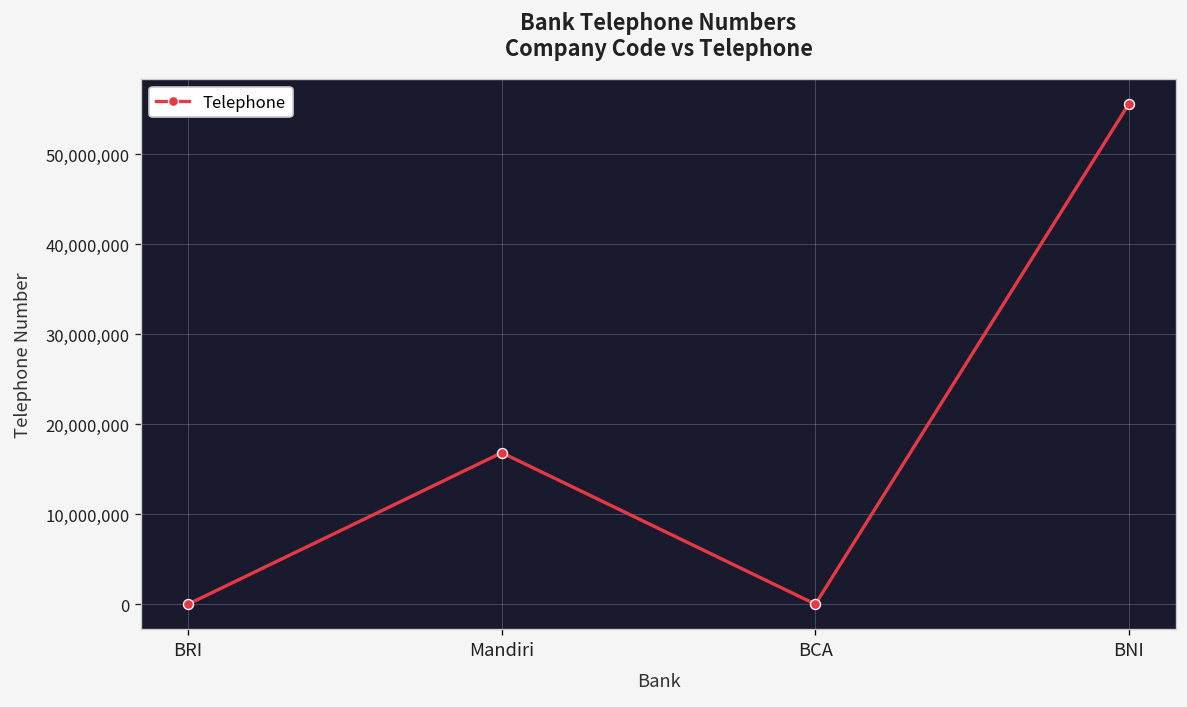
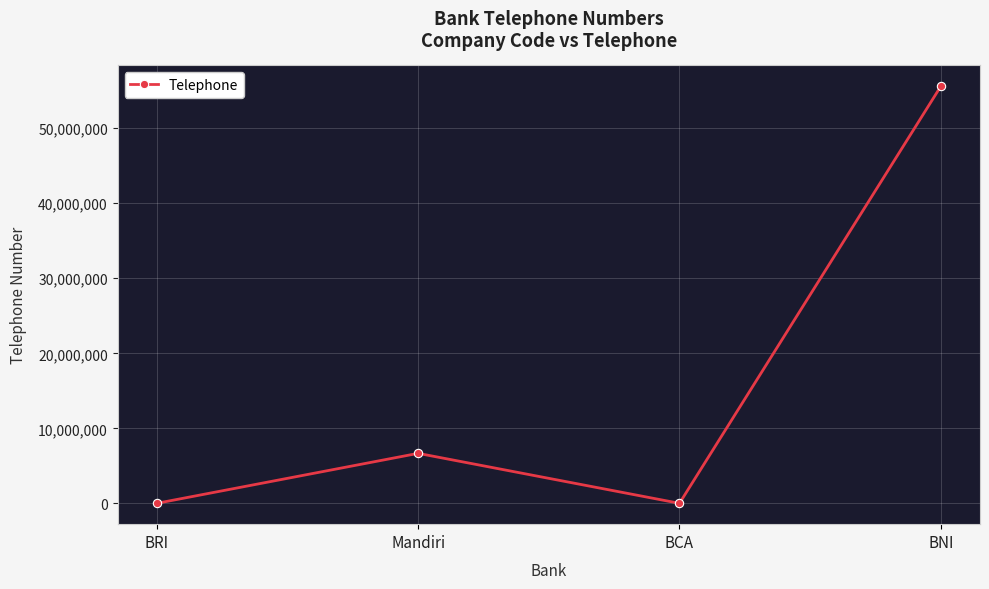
Mandiri: 17,000,000 -> 7,000,000
